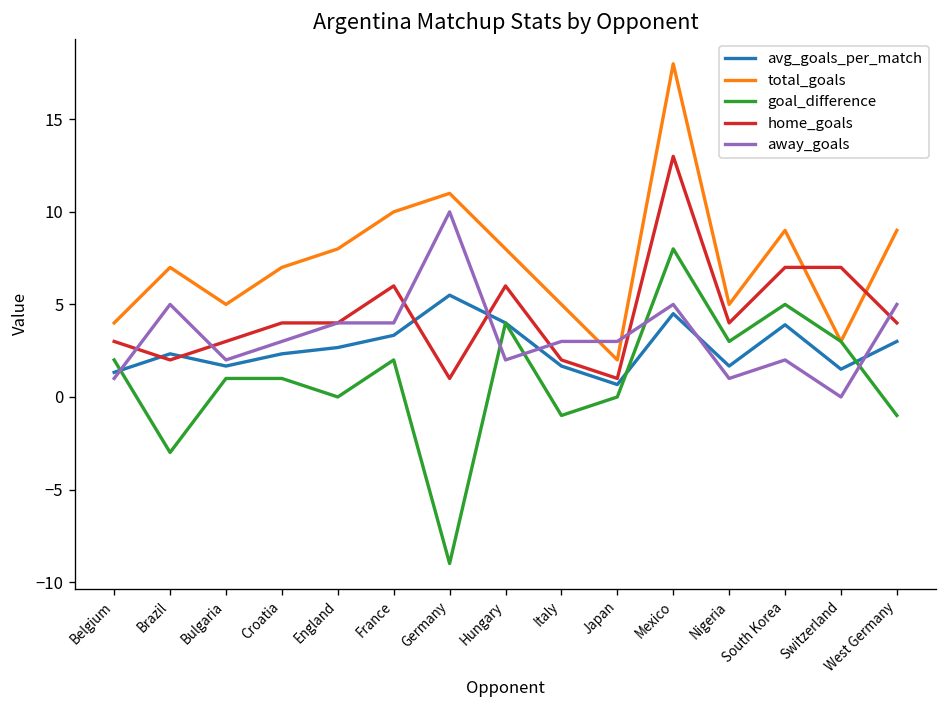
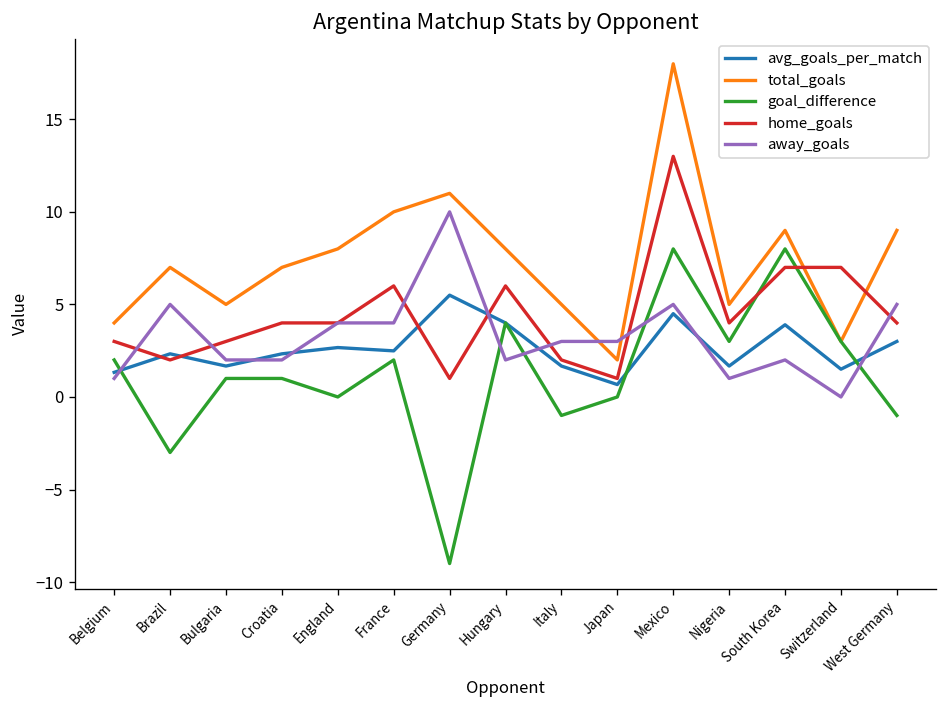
away_goals, Croatia: 3 -> 2
avg_goals_per_match, France: 3.3 -> 2.5
goal_difference, South Korea: 5 -> 8
